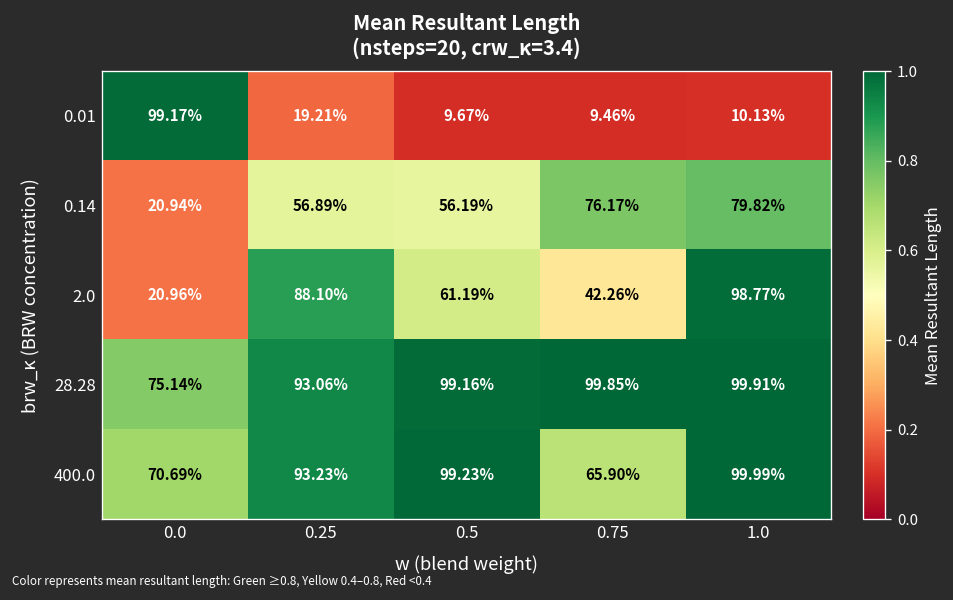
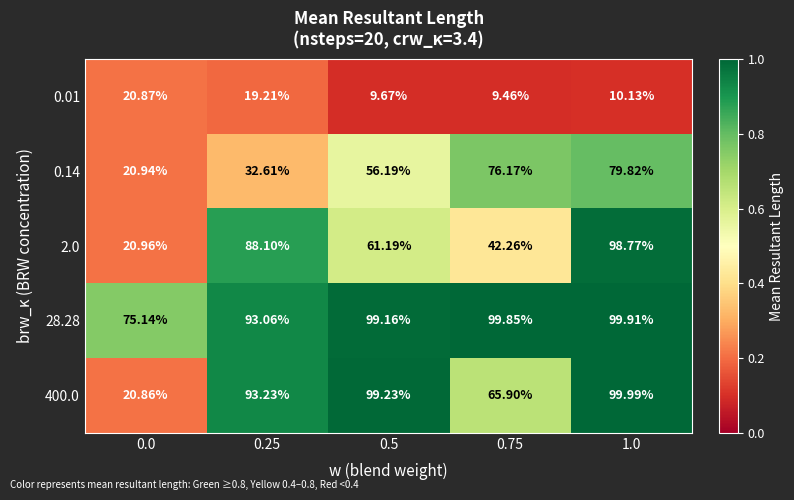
0.01, 0.0: 99.17% -> 20.87%
0.14, 0.25: 56.89% -> 32.61%
400.0, 0.0: 70.69% -> 20.86%
